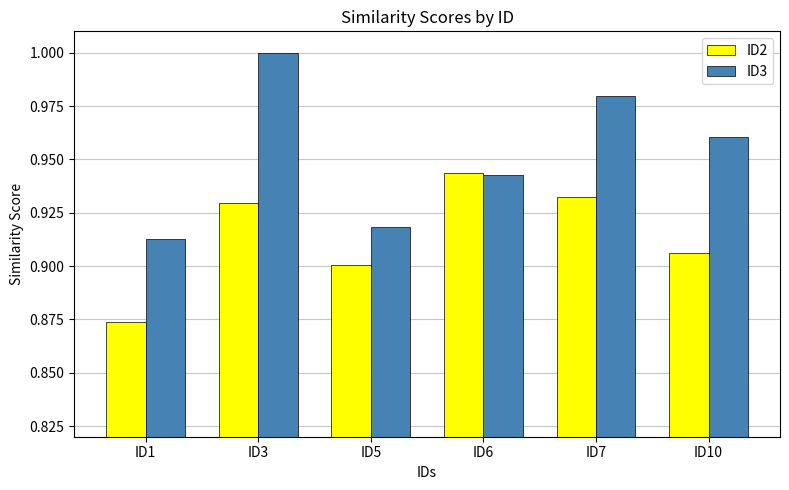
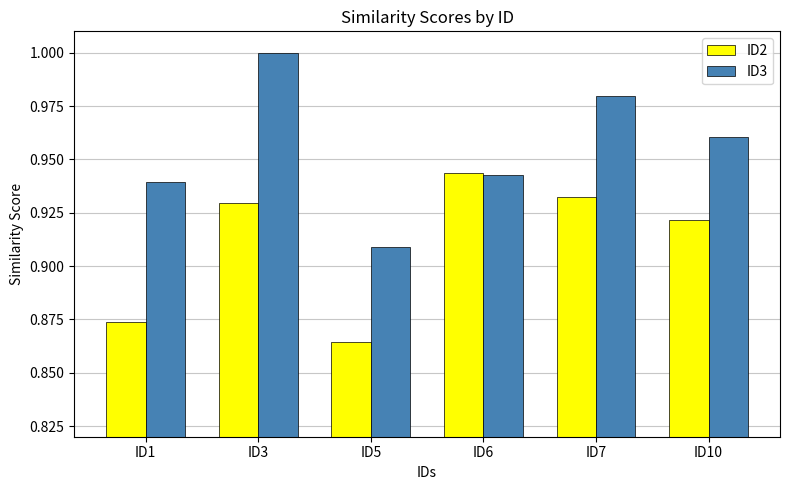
ID3, ID1: 0.913 -> 0.940
ID2, ID5: 0.900 -> 0.864
ID3, ID5: 0.918 -> 0.909
ID2, ID10: 0.906 -> 0.922
